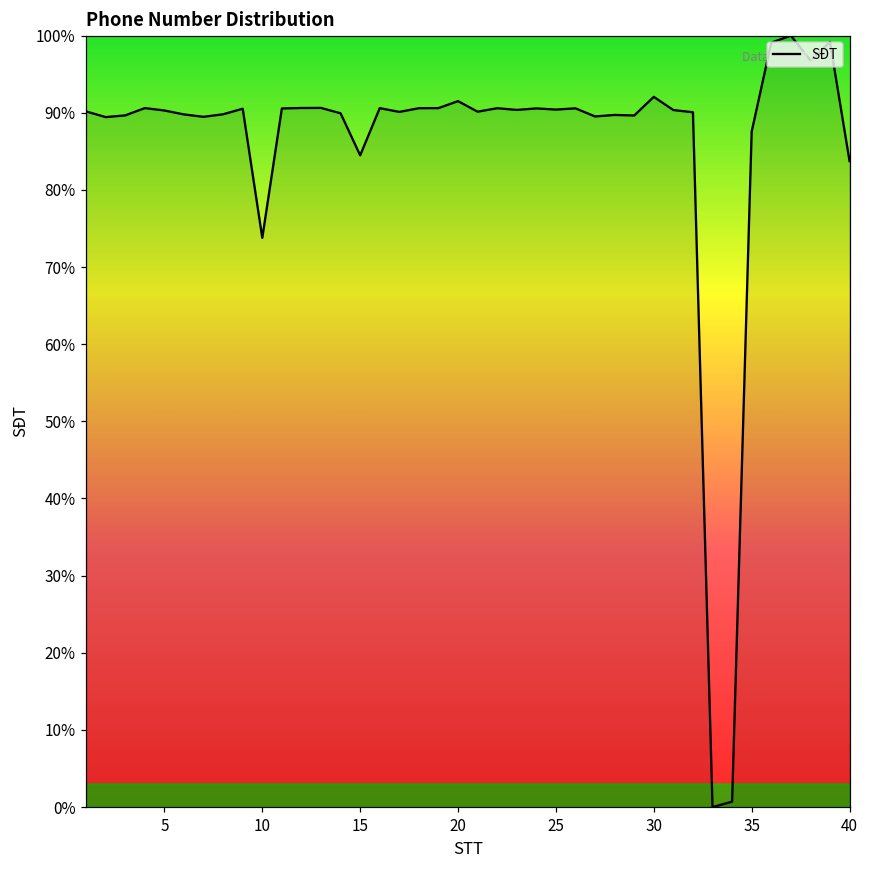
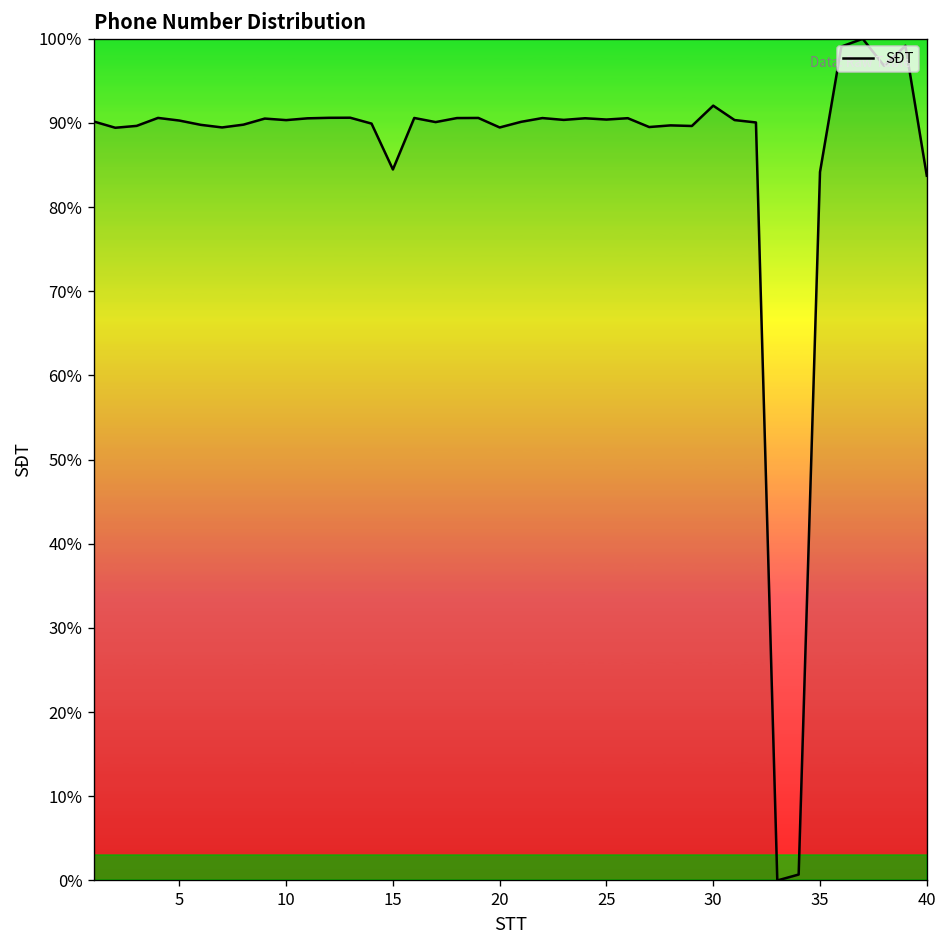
10: 74% -> 90%
20: 92% -> 89%
35: 88% -> 84%
